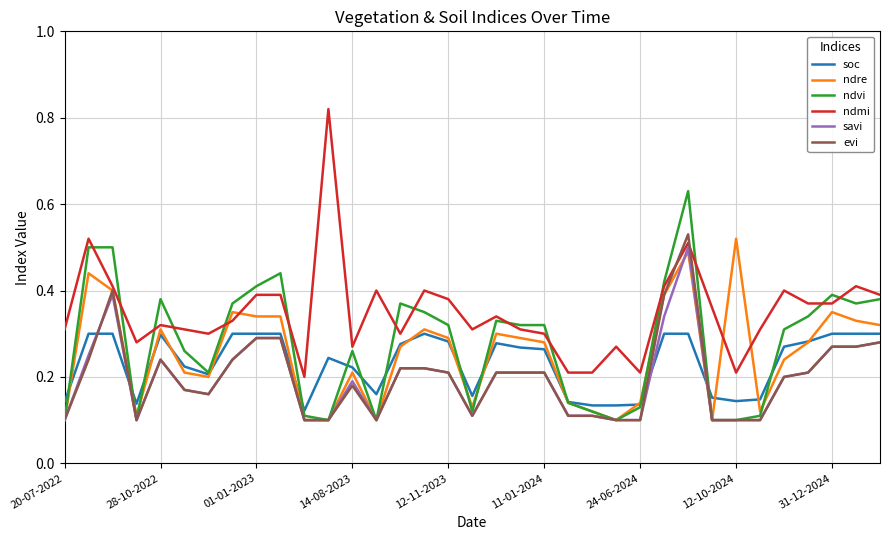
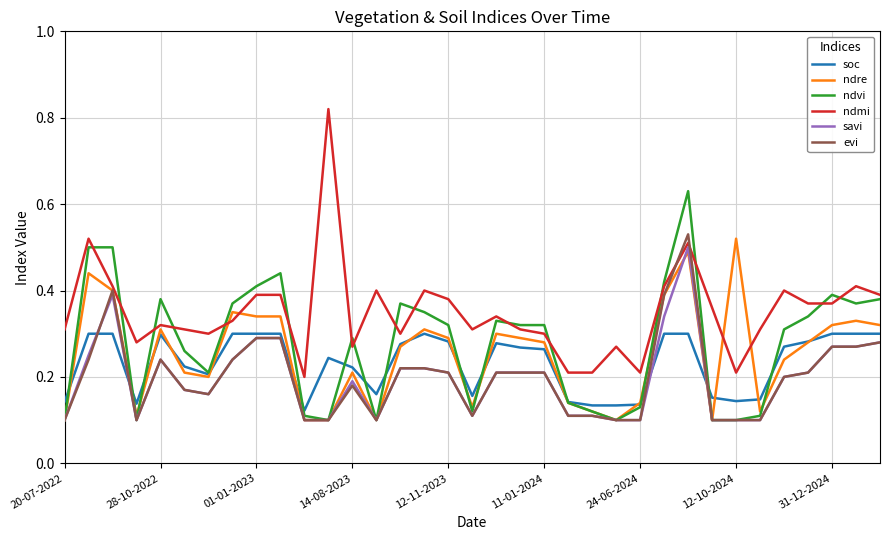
ndvi, 14-08-2023: 0.26 -> 0.29
ndre, 31-12-2024: 0.35 -> 0.32
